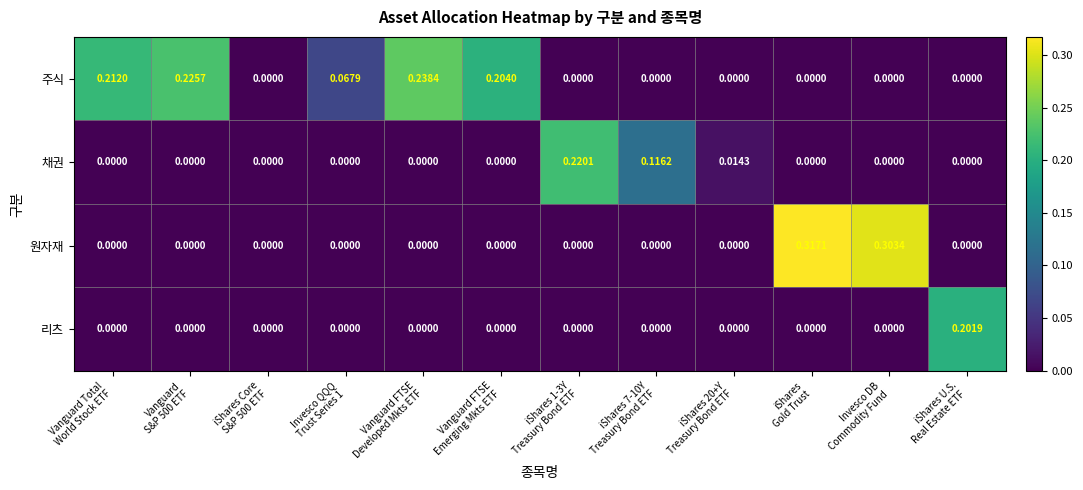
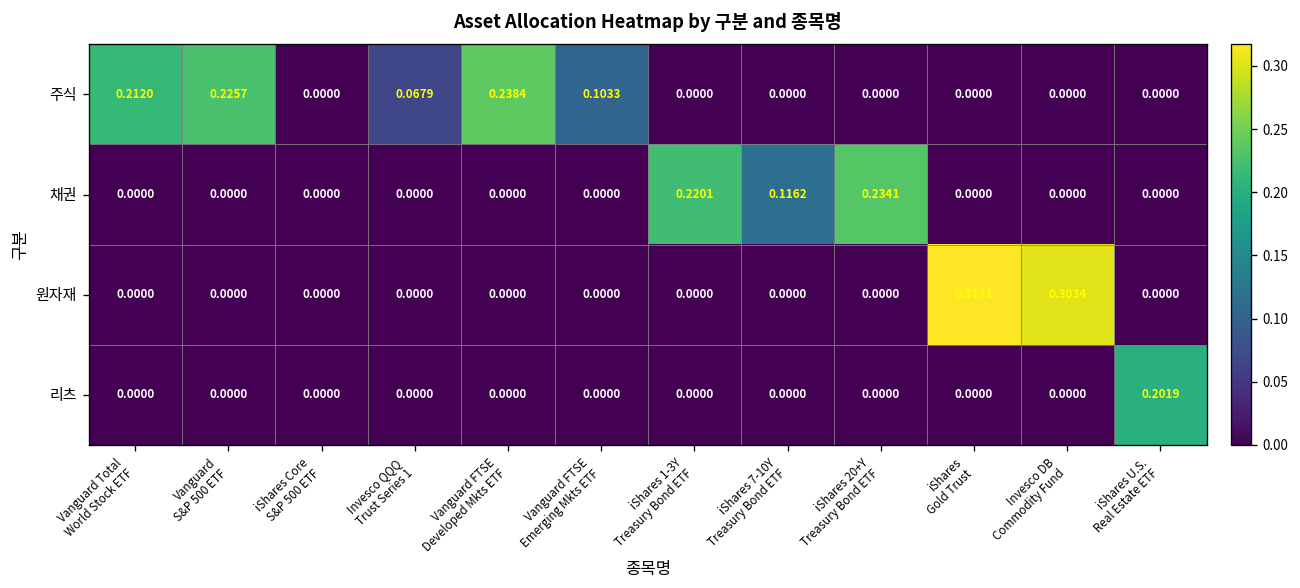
주식, Vanguard FTSE Emerging Mkts ETF: 0.2040 -> 0.1033
채권, iShares 20+Y Treasury Bond ETF: 0.0143 -> 0.2341
